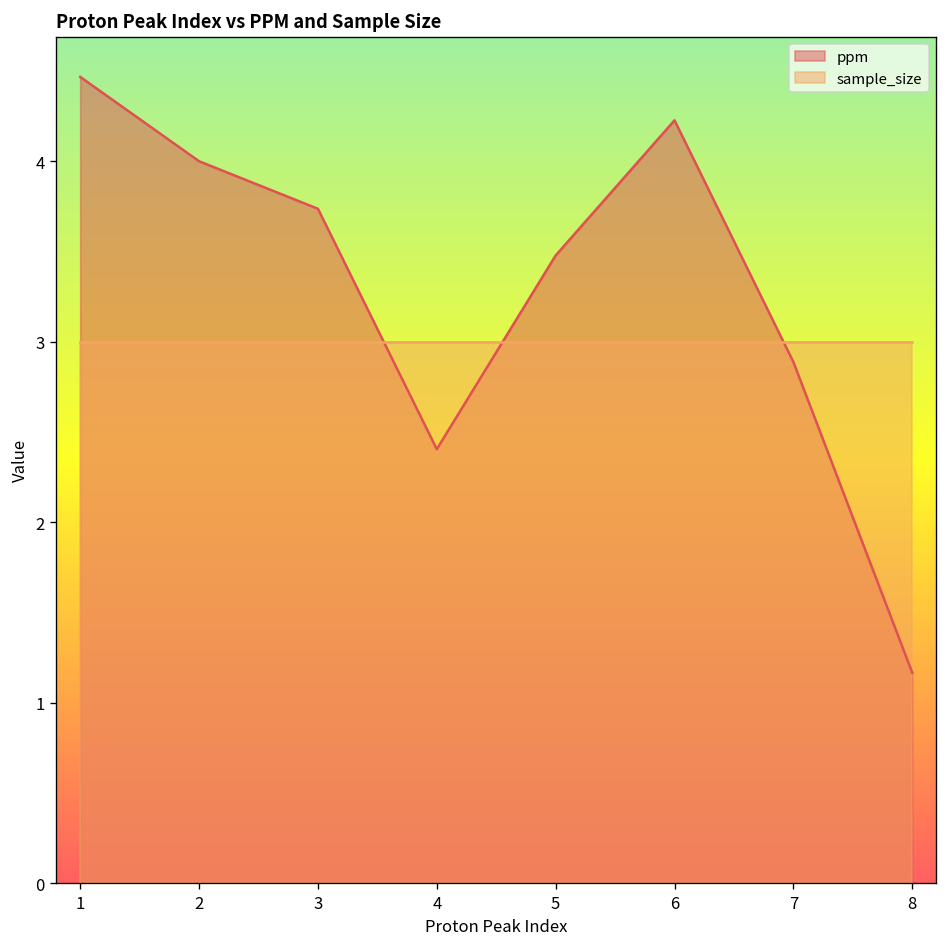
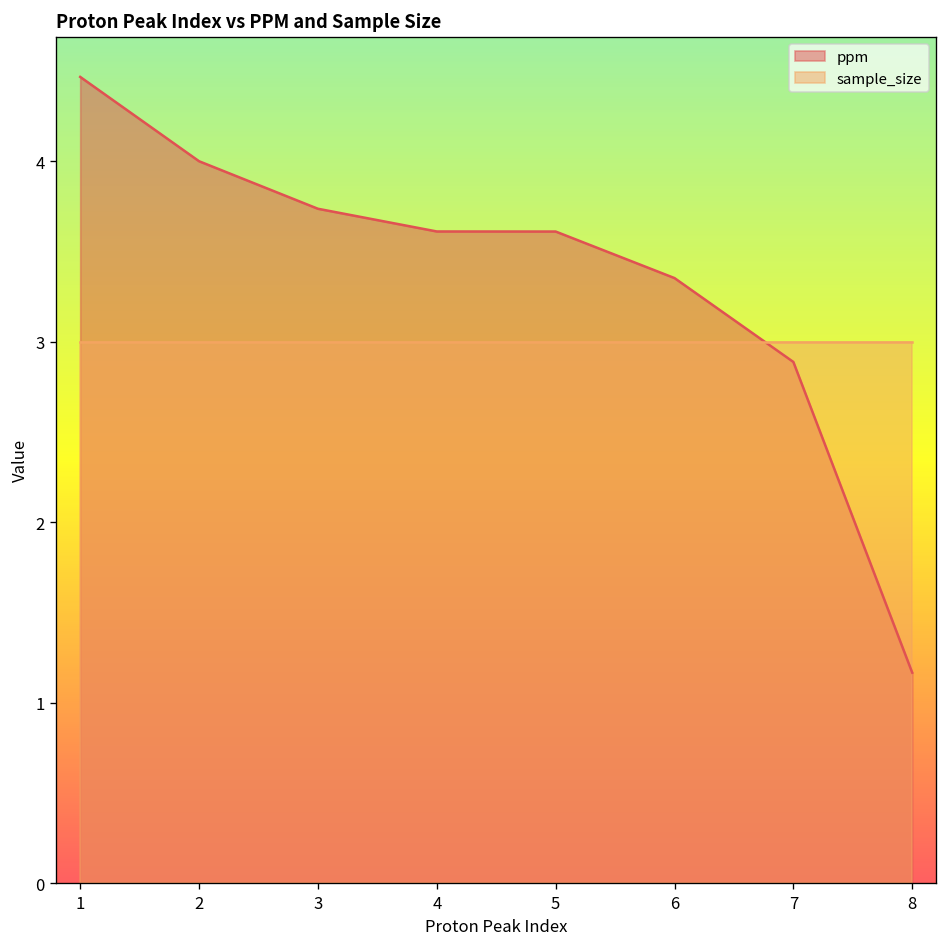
ppm, 4: 2.40 -> 3.61
ppm, 5: 3.48 -> 3.61
ppm, 6: 4.23 -> 3.35
